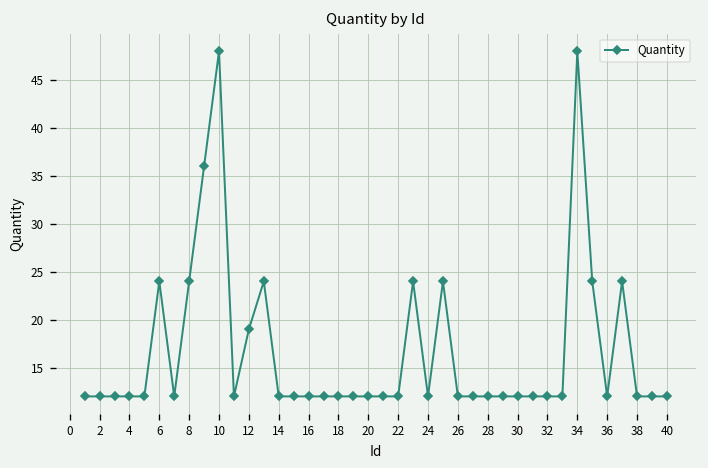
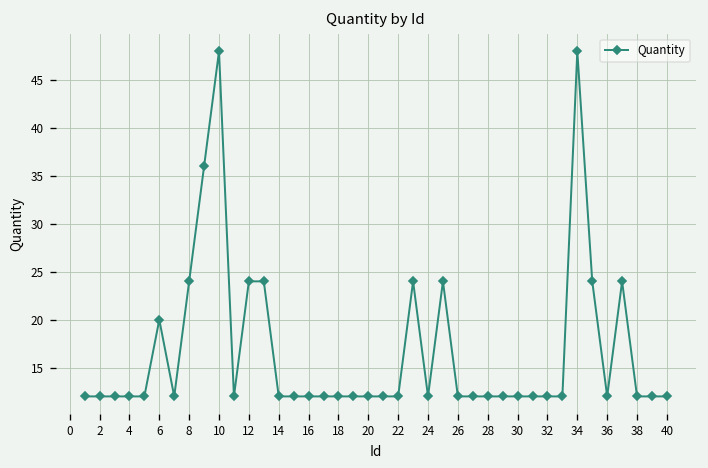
6: 24 -> 20
12: 19 -> 24
